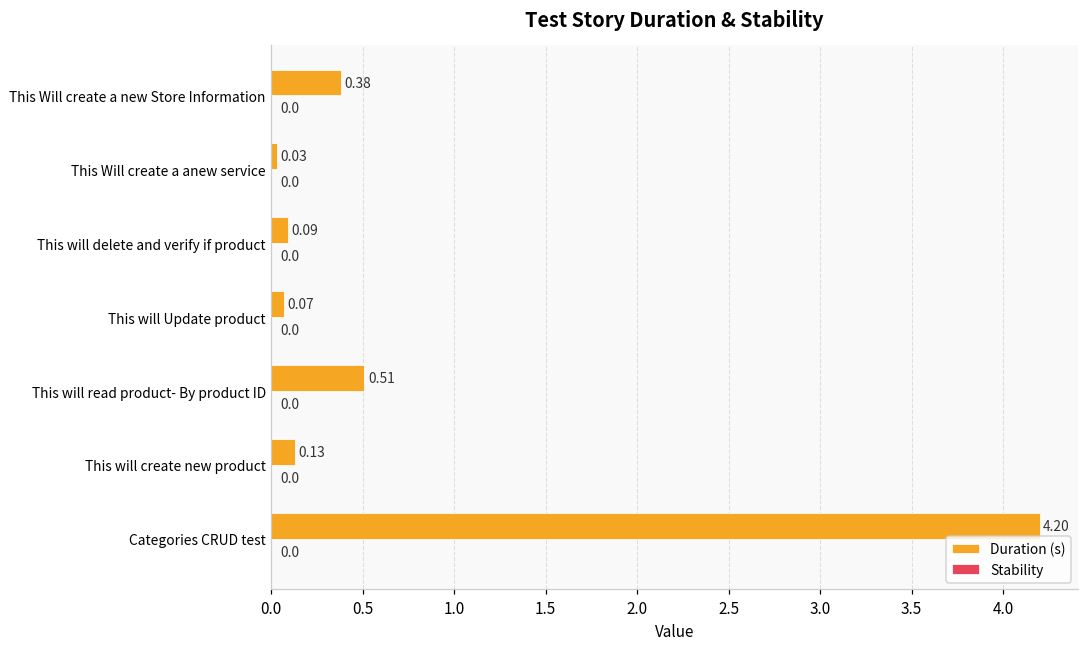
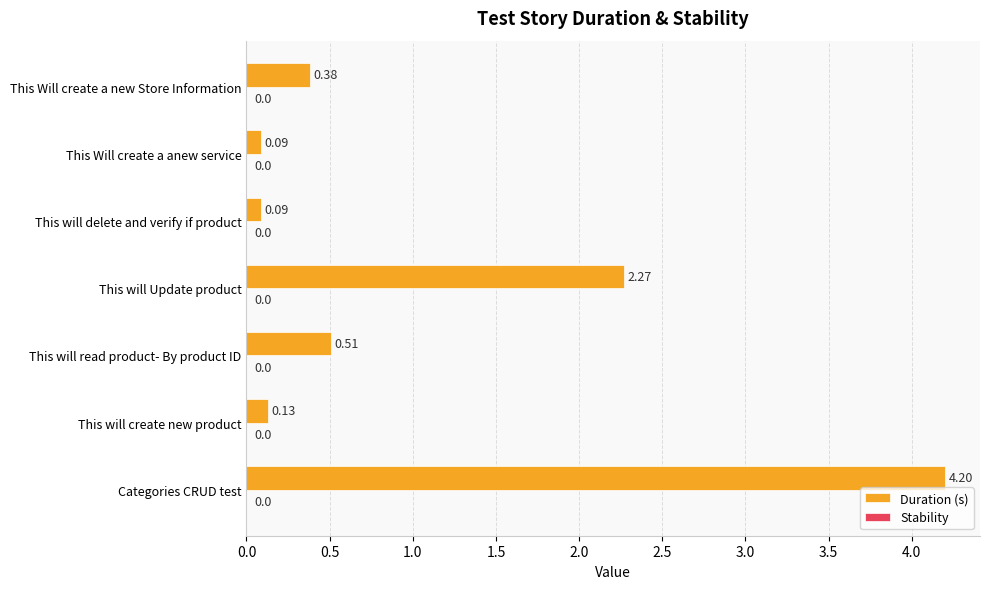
Duration (s), This Will create a anew service: 0.03 -> 0.09
Duration (s), This will Update product: 0.07 -> 2.27
